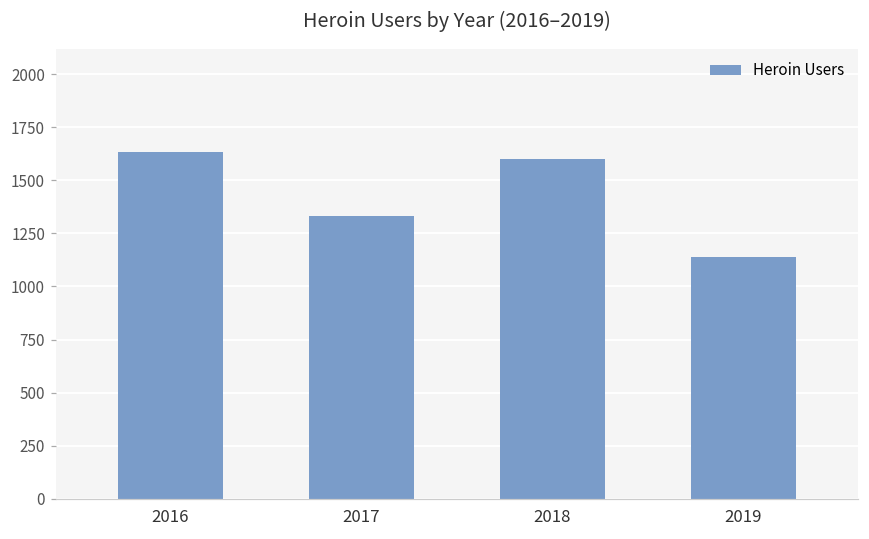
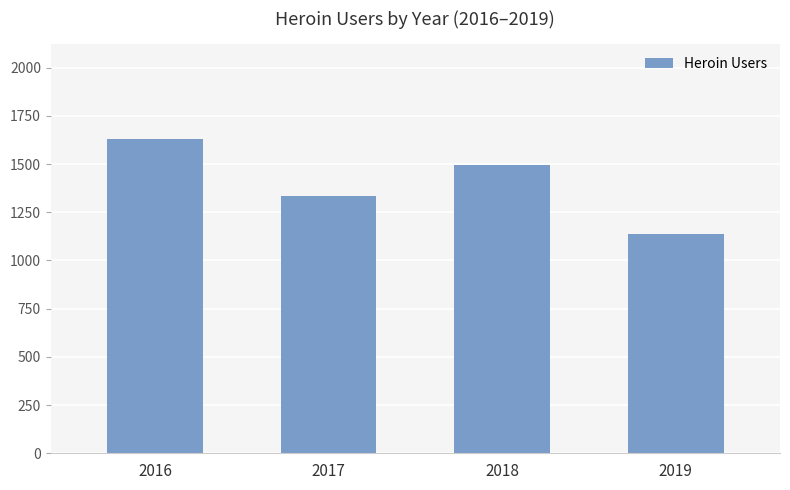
2018: 1600 -> 1500
